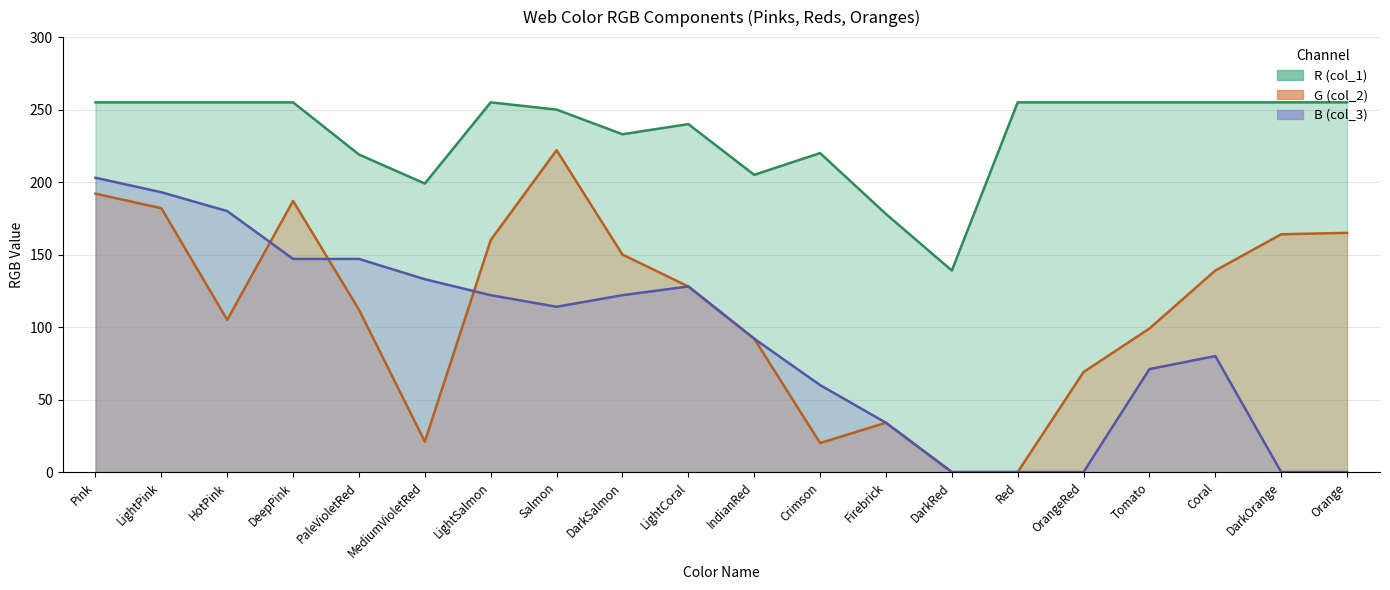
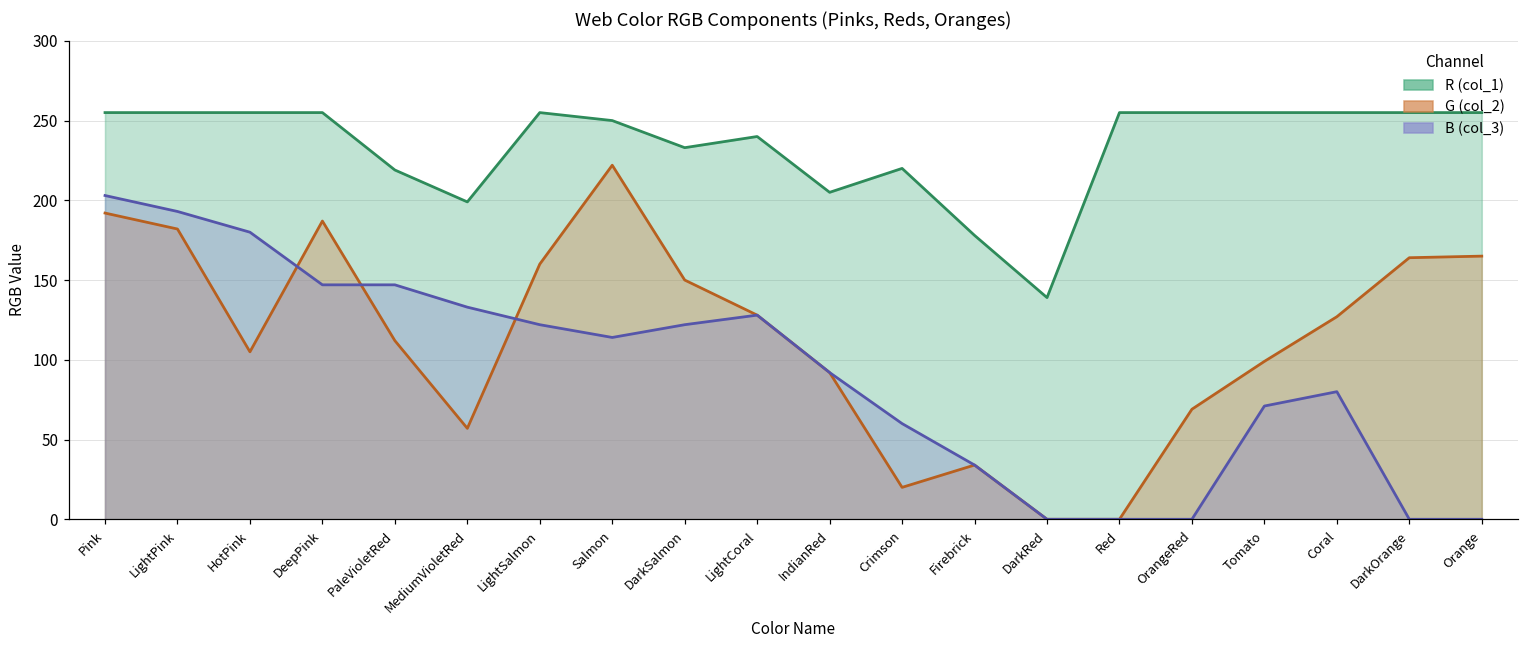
G (col_2), MediumVioletRed: 21 -> 57
G (col_2), Coral: 139 -> 127
